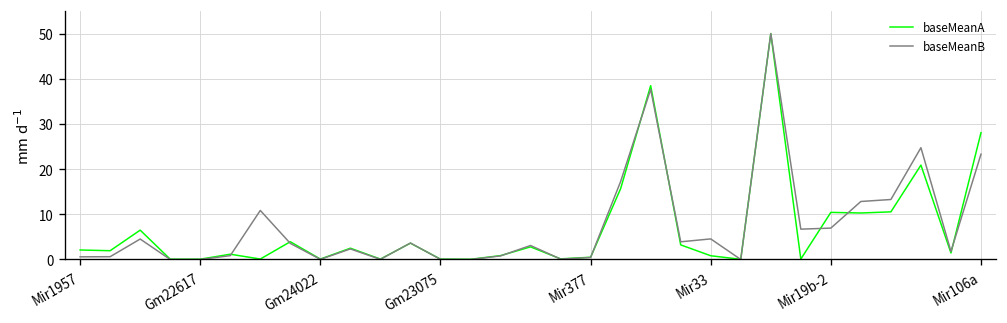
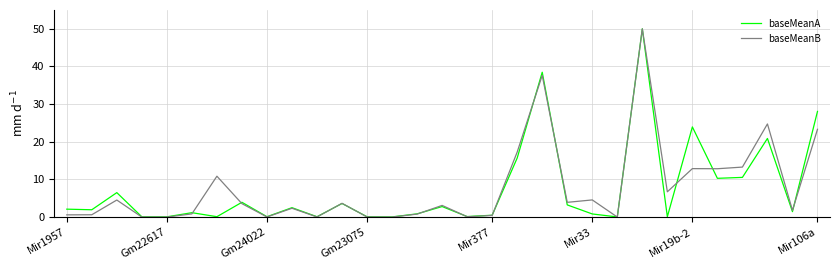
baseMeanA, Mir19b-2: 10 -> 24
baseMeanB, Mir19b-2: 7 -> 13
